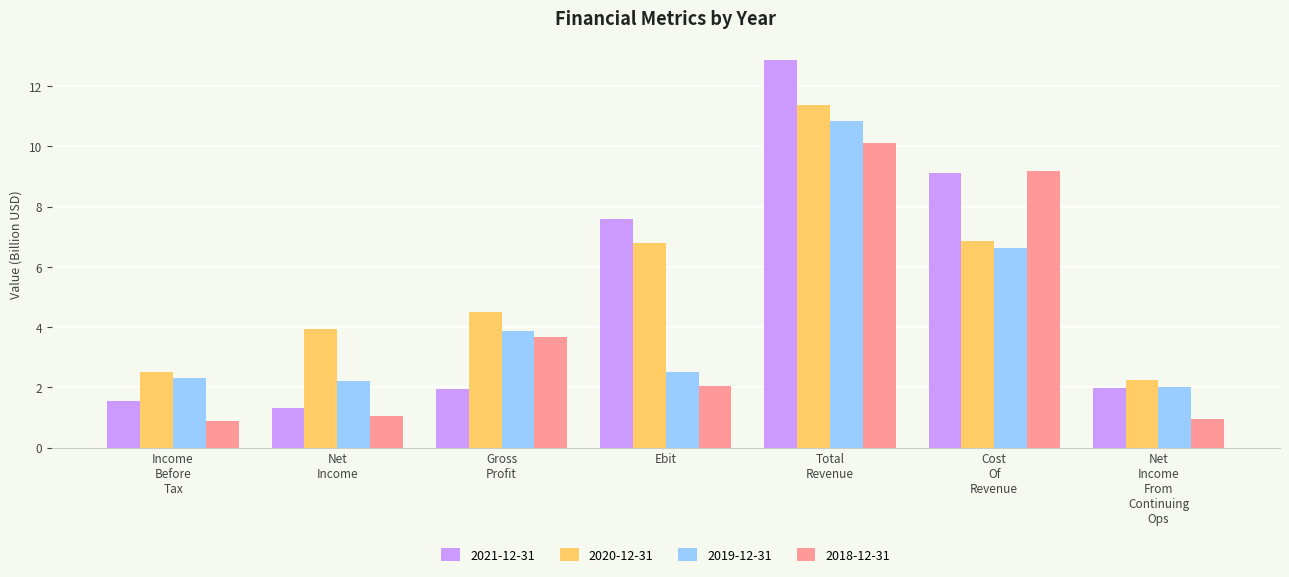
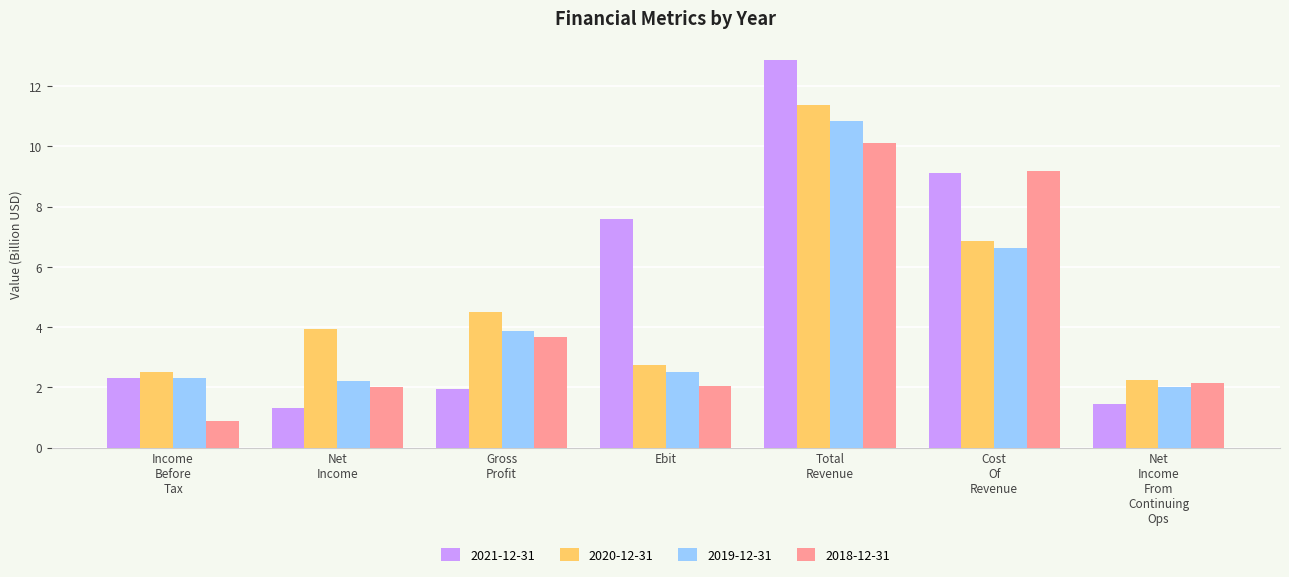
2021-12-31, Income Before Tax: 1.6 -> 2.3
2018-12-31, Net Income: 1.0 -> 2.0
2020-12-31, Ebit: 6.8 -> 2.7
2021-12-31, Net Income From Continuing Ops: 2.0 -> 1.5
2018-12-31, Net Income From Continuing Ops: 0.9 -> 2.2
